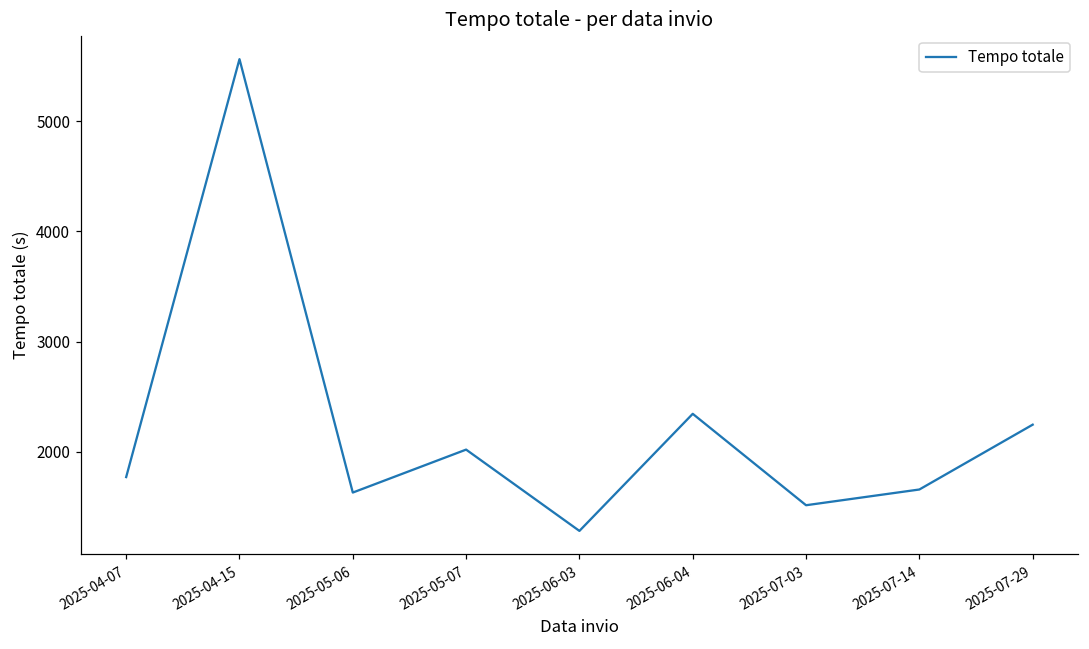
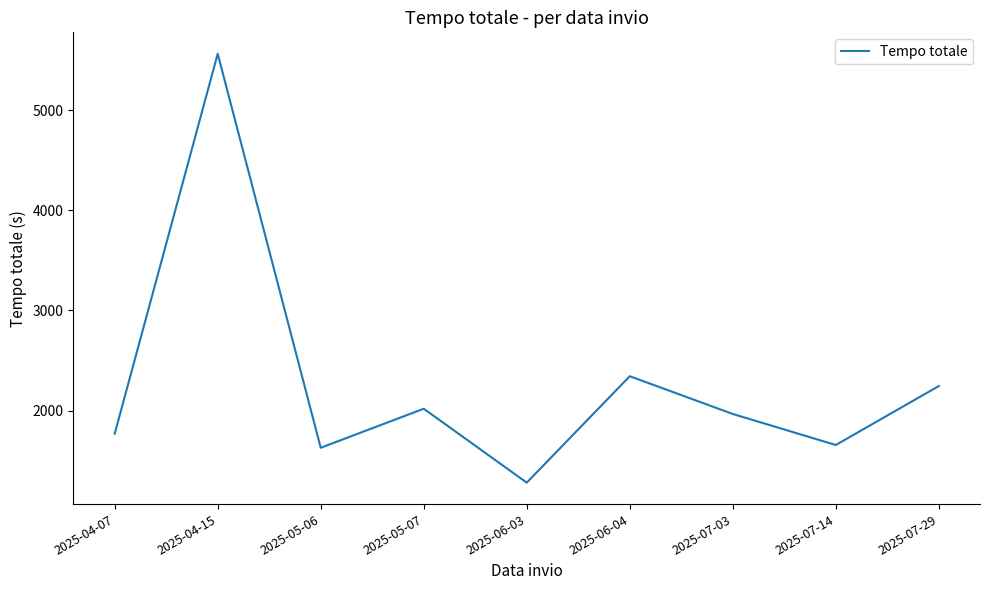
2025-07-03: 1510 -> 1970
